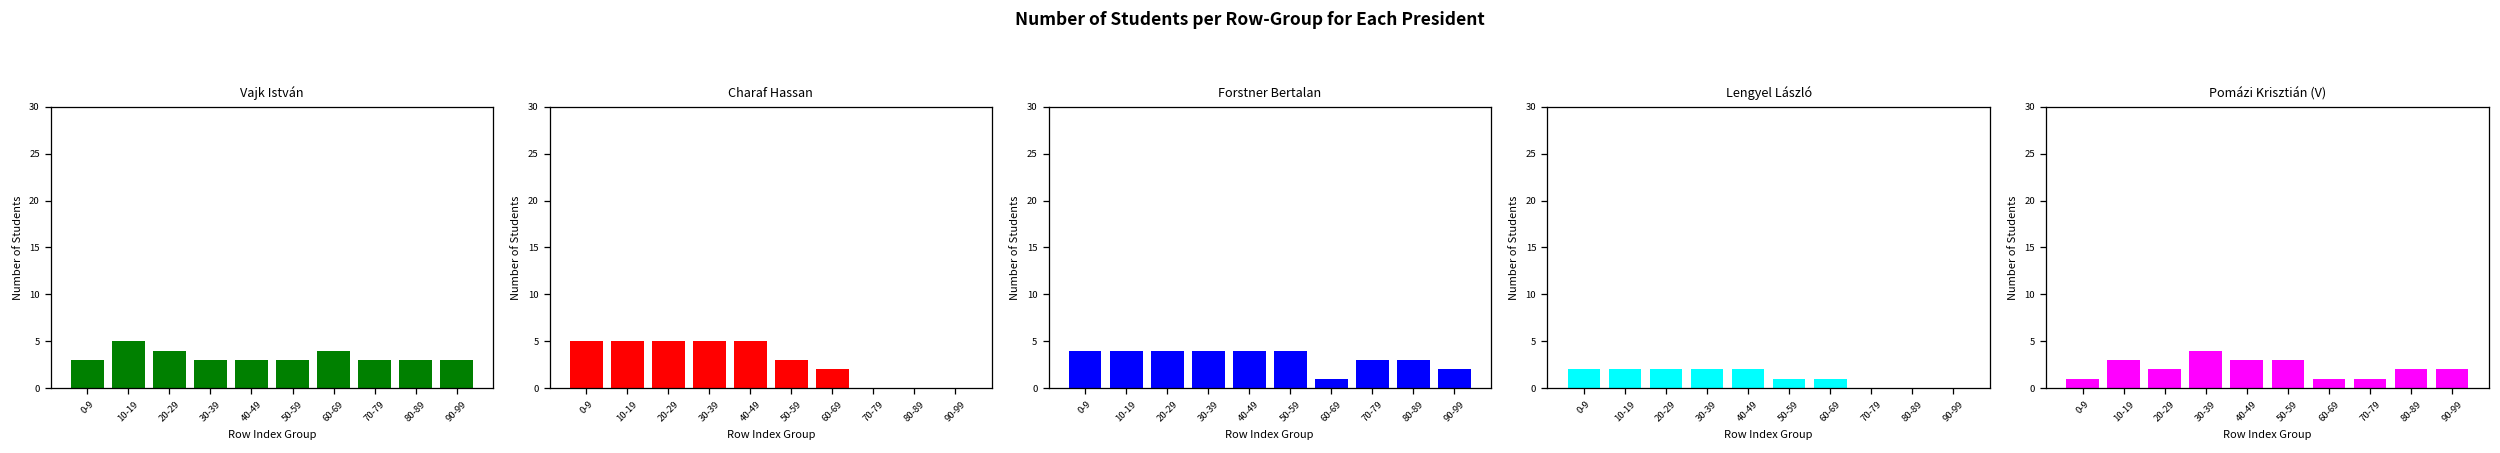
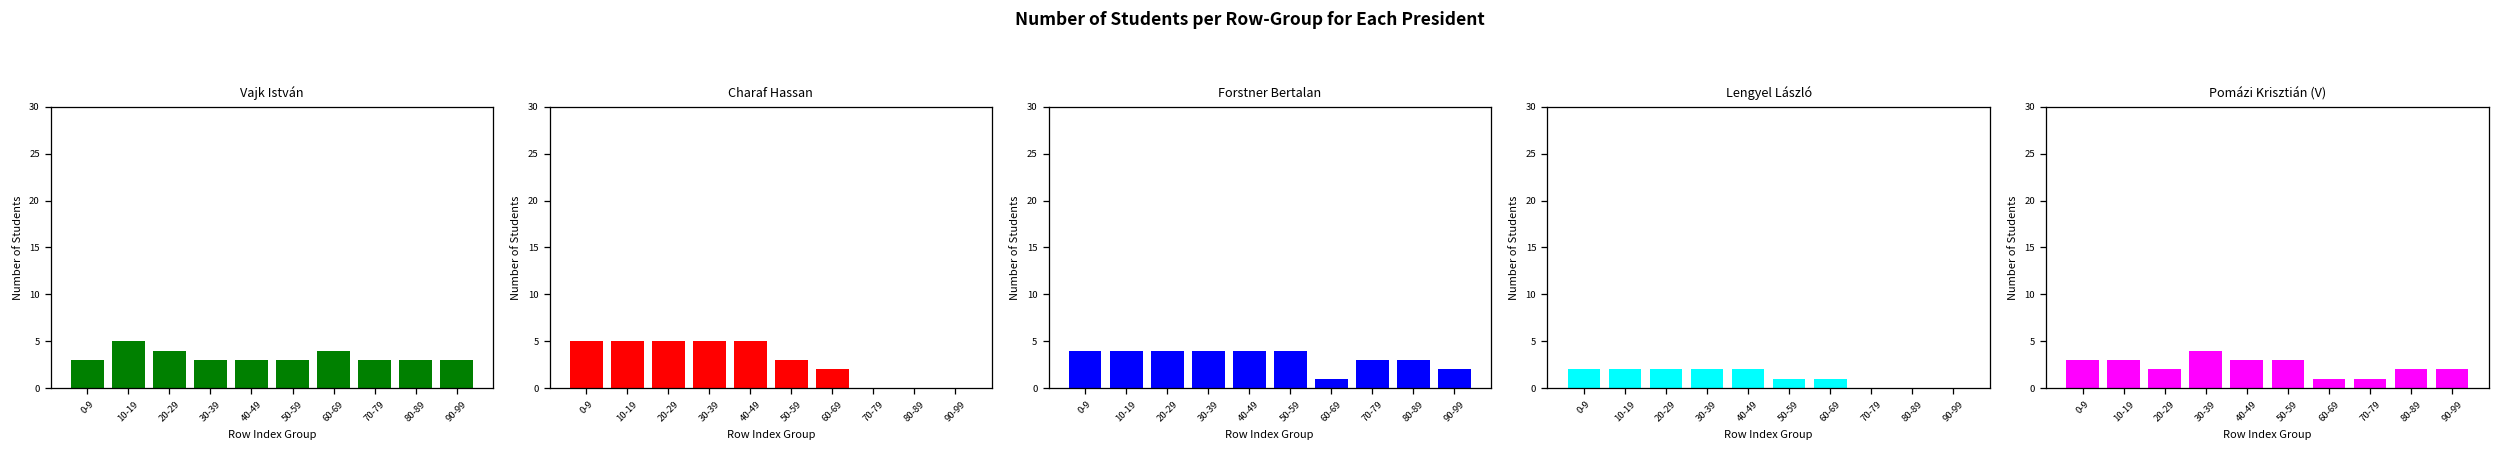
Pomázi Krisztián (V), 0-9: 1 -> 3
